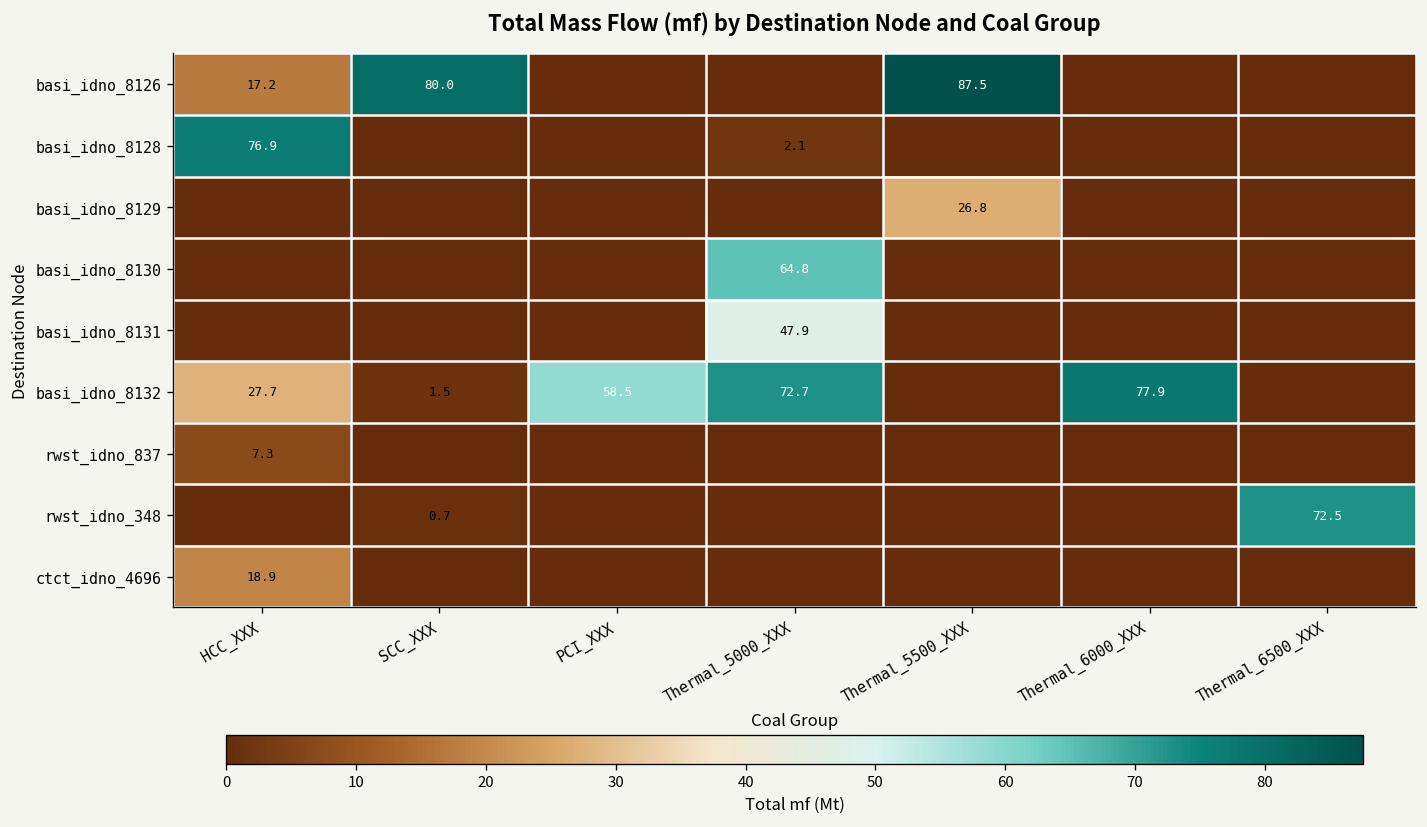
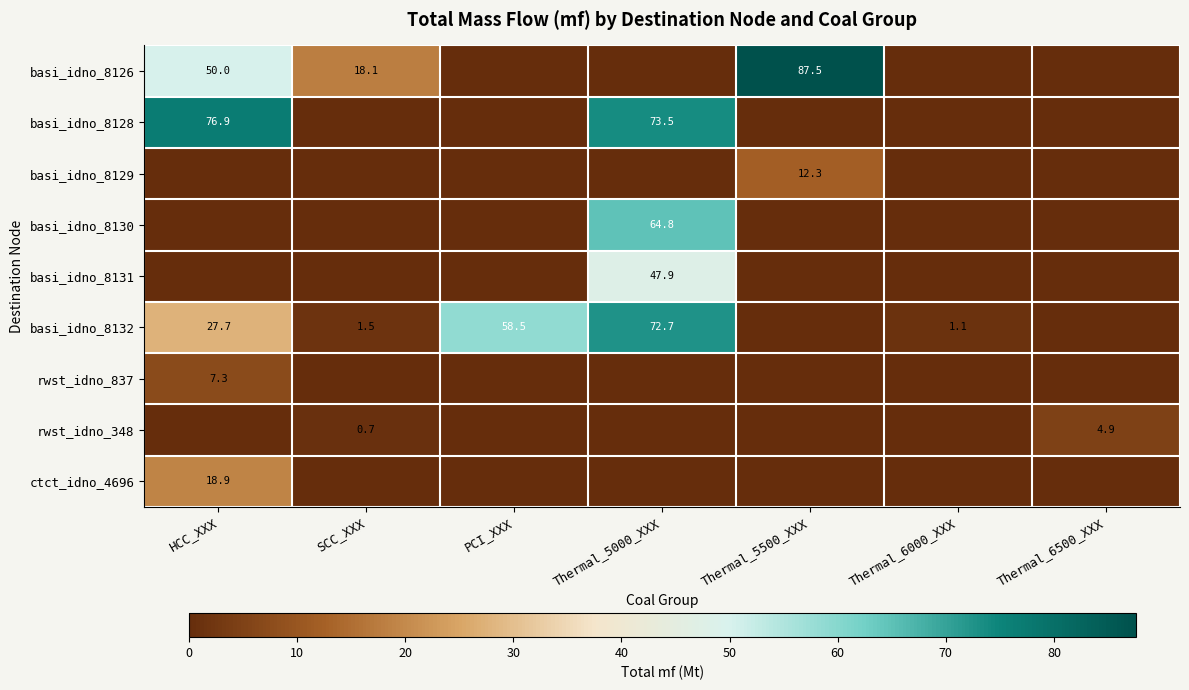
basi_idno_8126, HCC_XXX: 17.2 -> 50.0
basi_idno_8126, SCC_XXX: 80.0 -> 18.1
basi_idno_8128, Thermal_5000_XXX: 2.1 -> 73.5
basi_idno_8129, Thermal_5500_XXX: 26.8 -> 12.3
basi_idno_8132, Thermal_6000_XXX: 77.9 -> 1.1
rwst_idno_348, Thermal_6500_XXX: 72.5 -> 4.9
